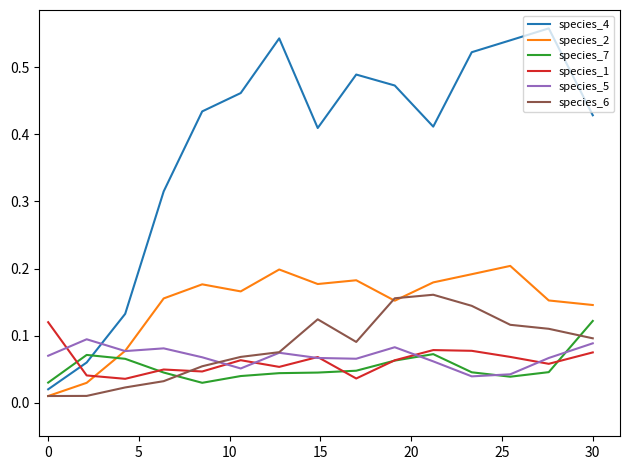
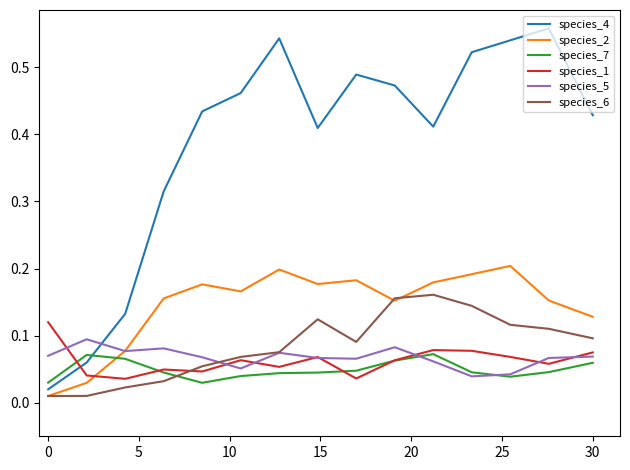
species_2, 30: 0.15 -> 0.13
species_7, 30: 0.12 -> 0.06
species_5, 30: 0.09 -> 0.07
